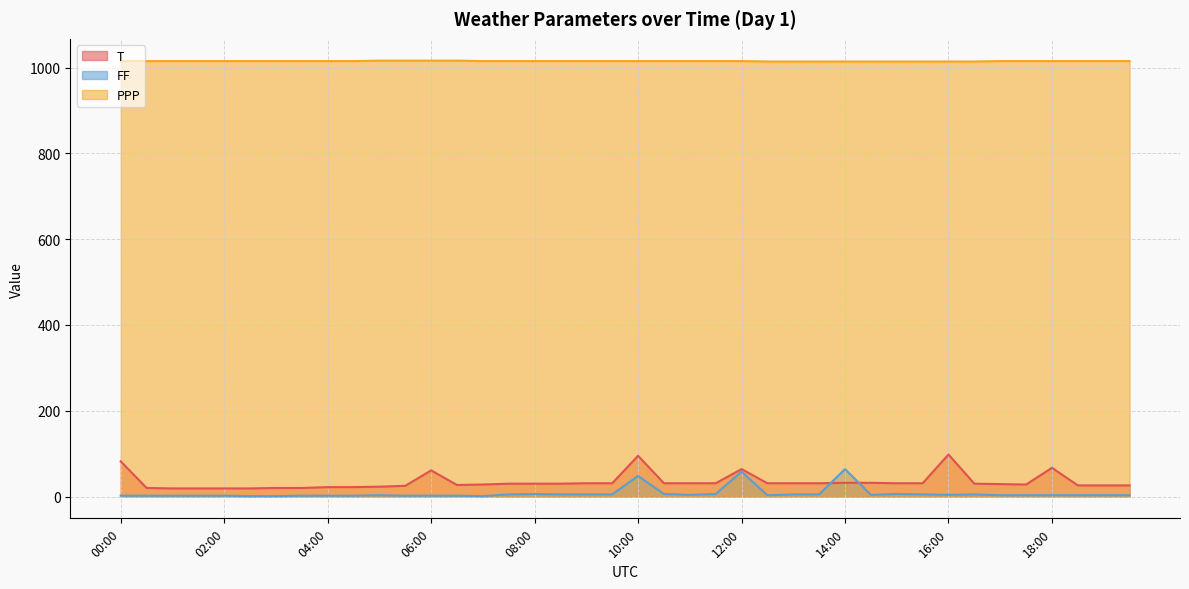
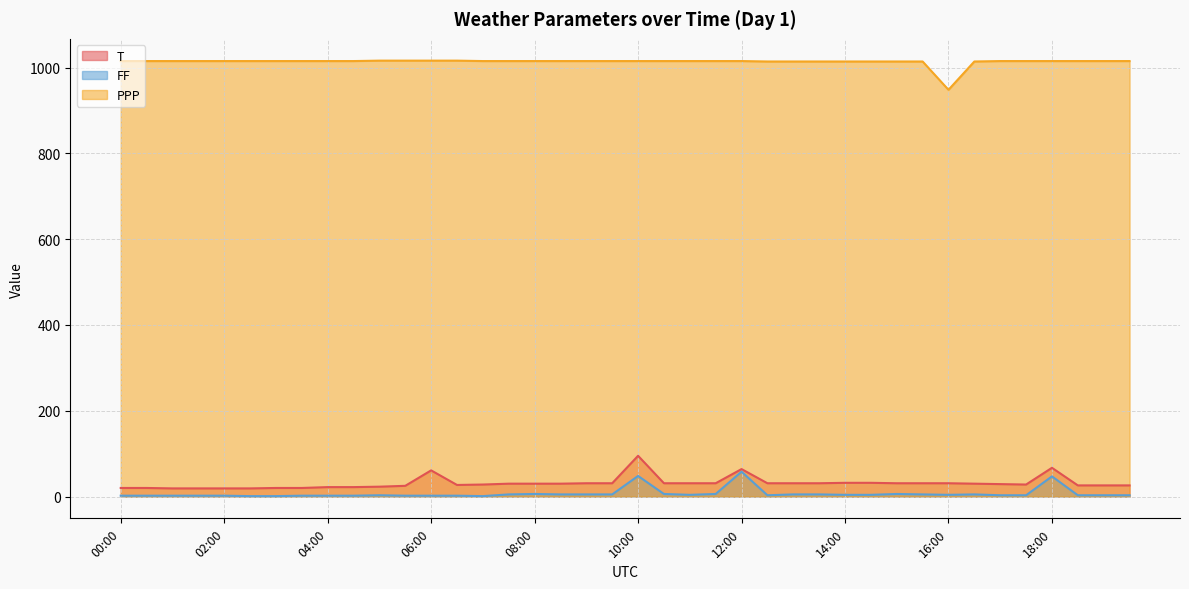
T, 00:00: 80 -> 20
FF, 14:00: 60 -> 0
T, 16:00: 100 -> 30
PPP, 16:00: 1010 -> 950
FF, 18:00: 0 -> 50
